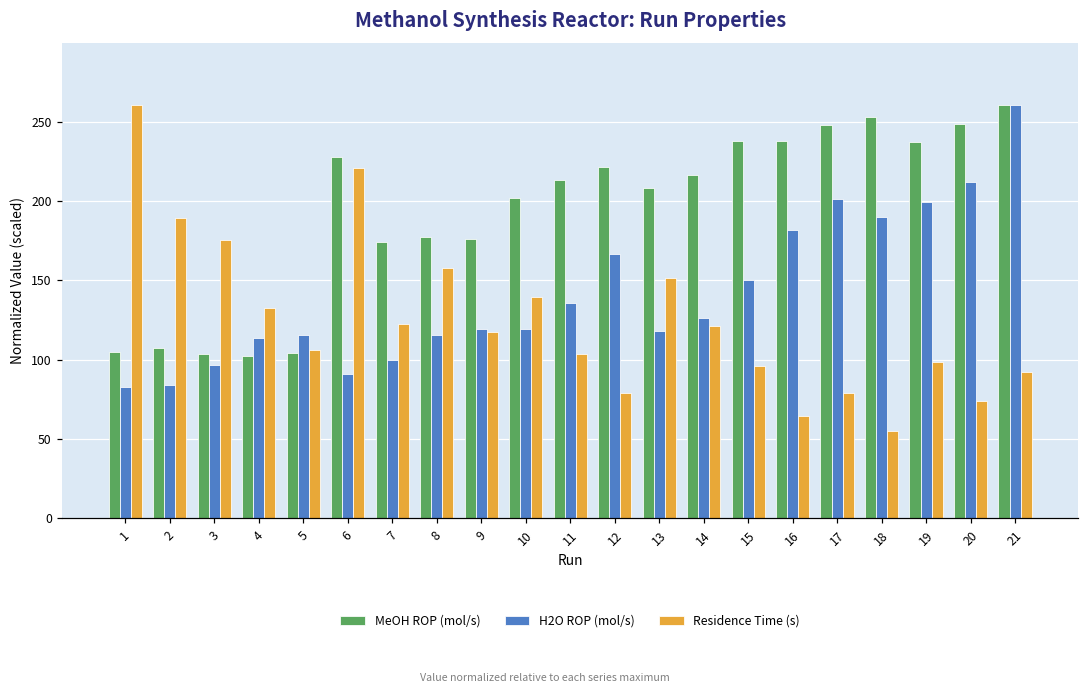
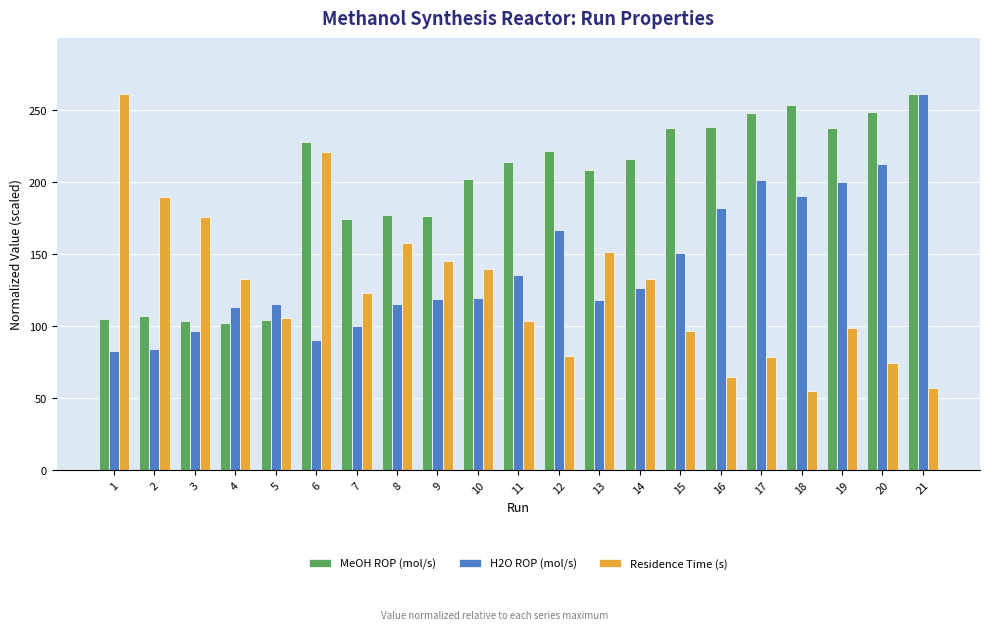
Residence Time (s), 9: 118 -> 145
Residence Time (s), 14: 121 -> 132
Residence Time (s), 21: 92 -> 57
